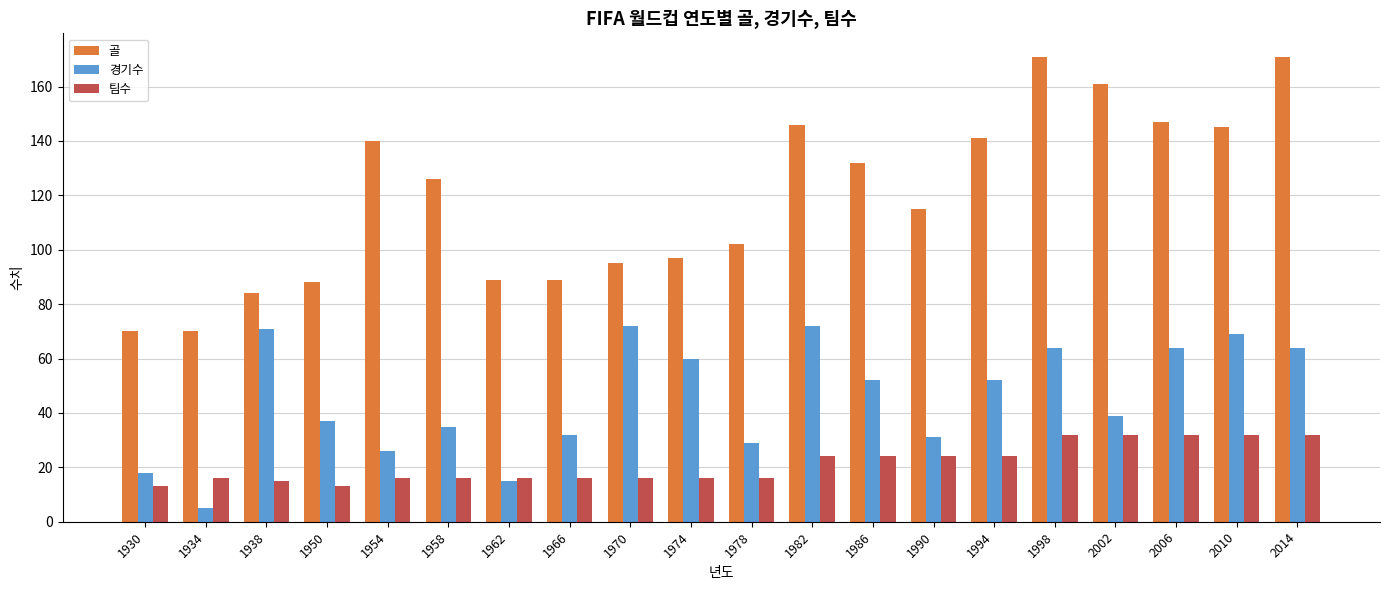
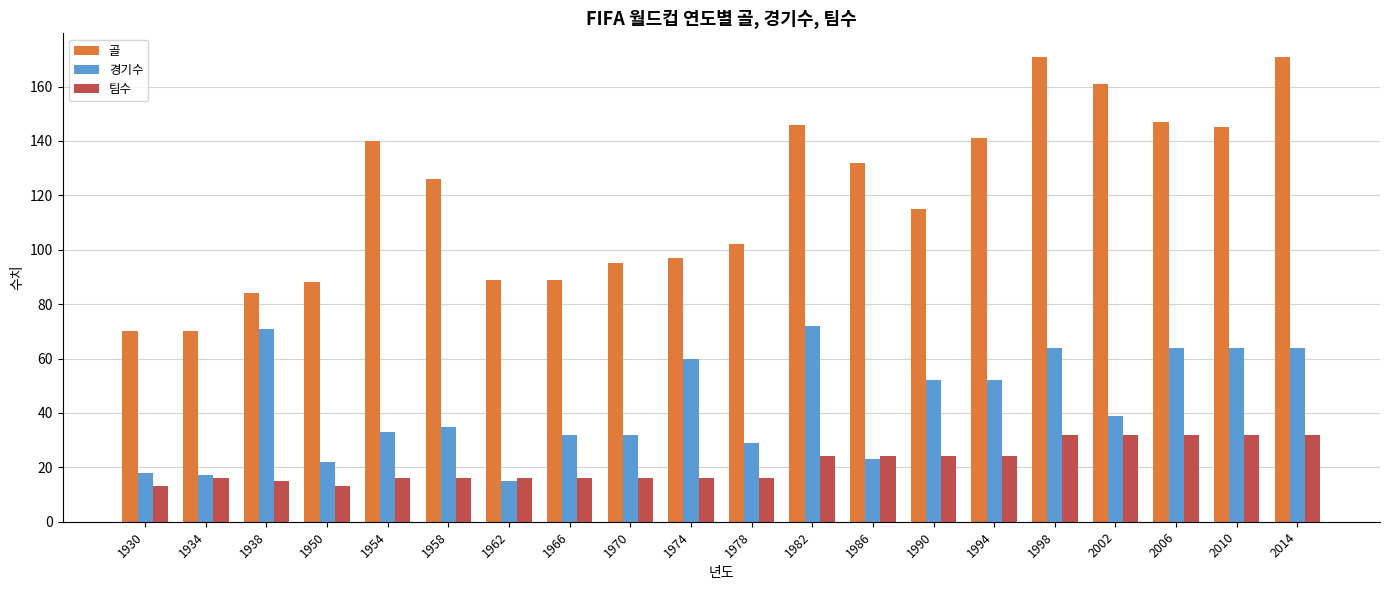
경기수, 1934: 5 -> 17
경기수, 1950: 37 -> 22
경기수, 1954: 26 -> 33
경기수, 1970: 72 -> 32
경기수, 1986: 52 -> 23
경기수, 1990: 31 -> 52
경기수, 2010: 69 -> 64
